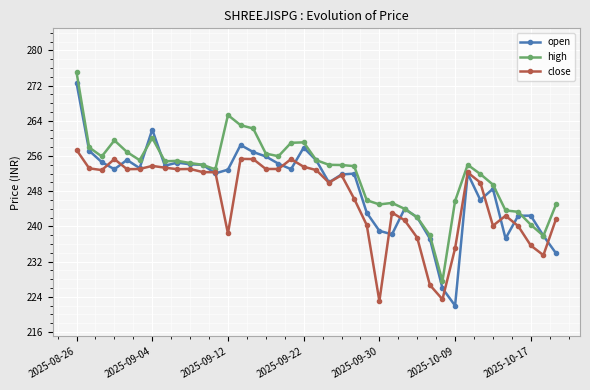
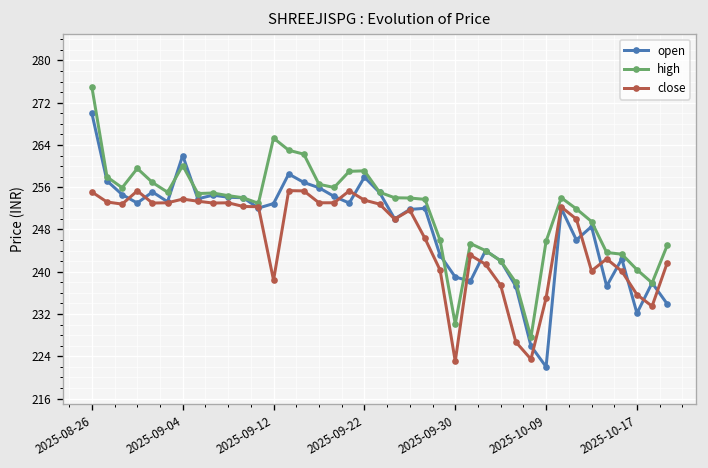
open, 2025-08-26: 273 -> 270
close, 2025-08-26: 257 -> 255
high, 2025-09-30: 245 -> 230
open, 2025-10-17: 242 -> 232
